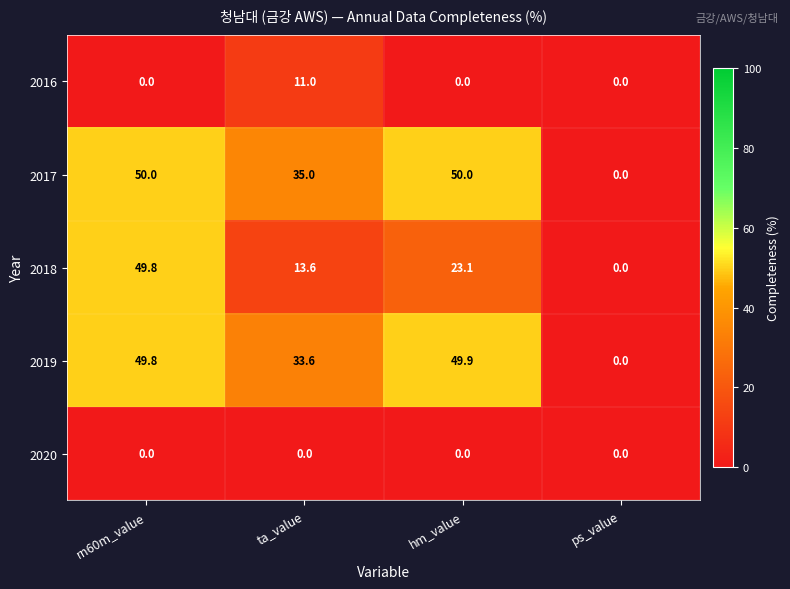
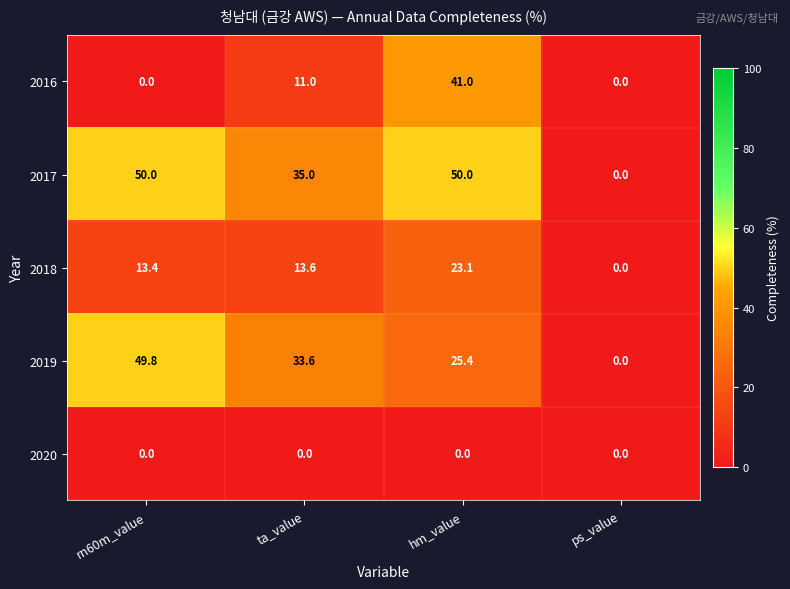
2016, hm_value: 0.0 -> 41.0
2018, rn60m_value: 49.8 -> 13.4
2019, hm_value: 49.9 -> 25.4
